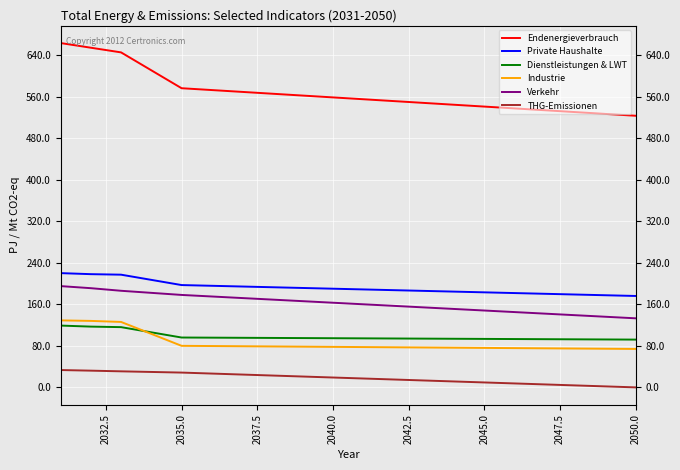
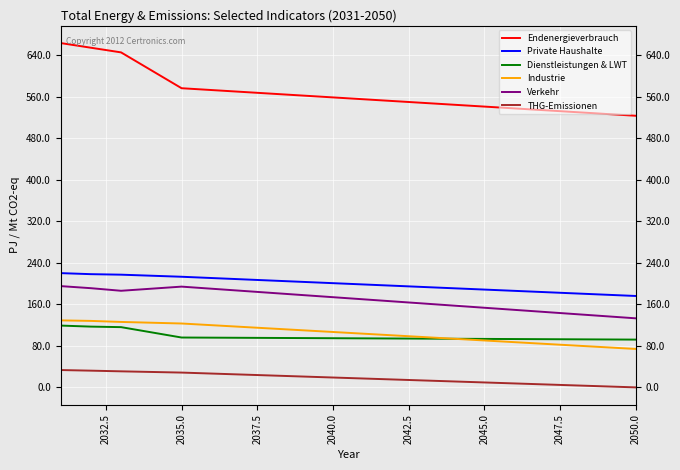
Private Haushalte, 2035.0: 200 -> 210
Industrie, 2035.0: 80 -> 120
Verkehr, 2035.0: 180 -> 190
